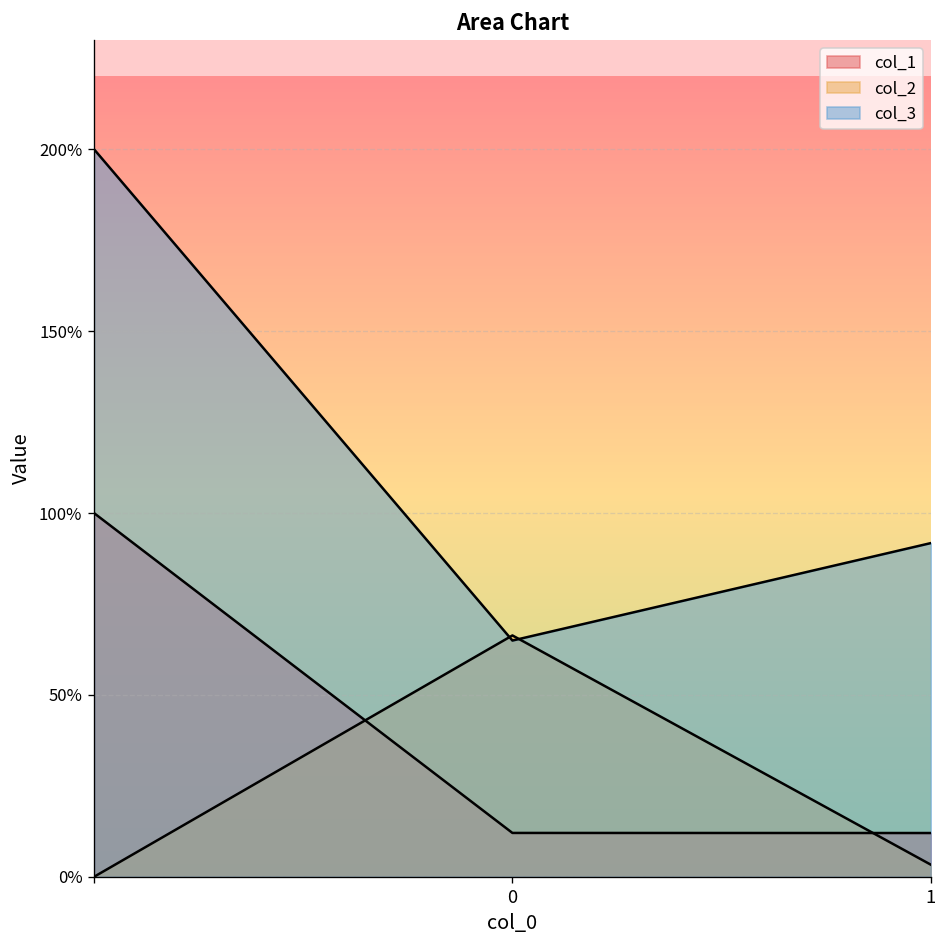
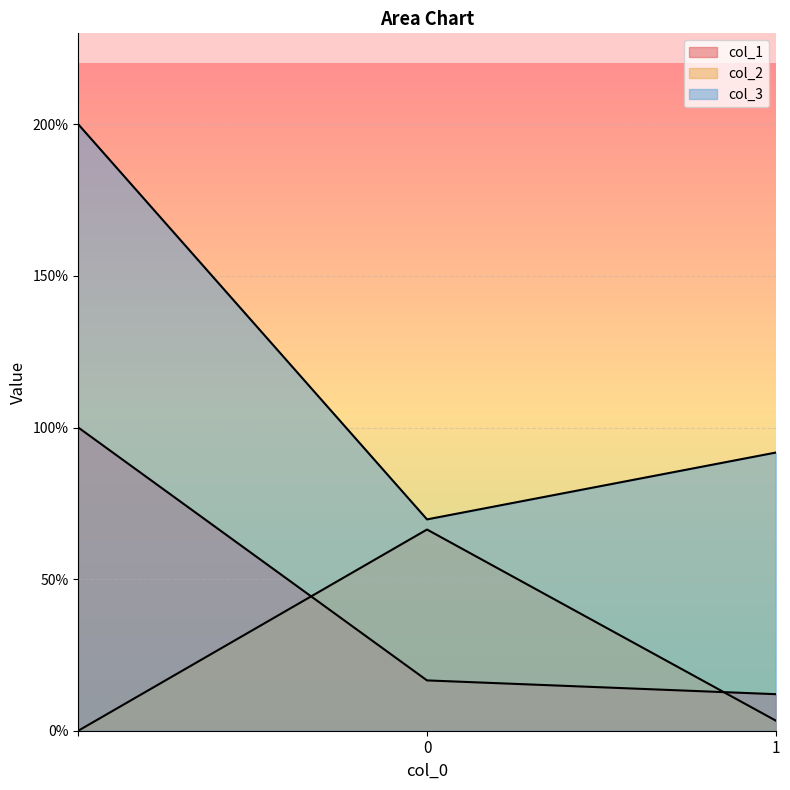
col_1, 0: 12% -> 17%
col_3, 0: 65% -> 70%
